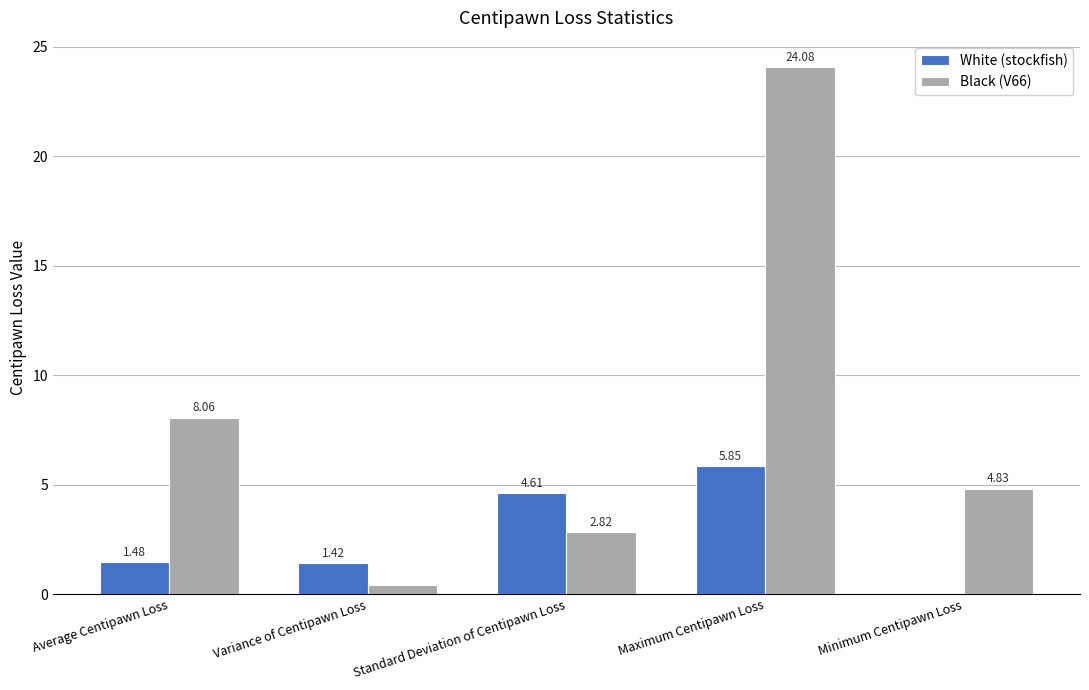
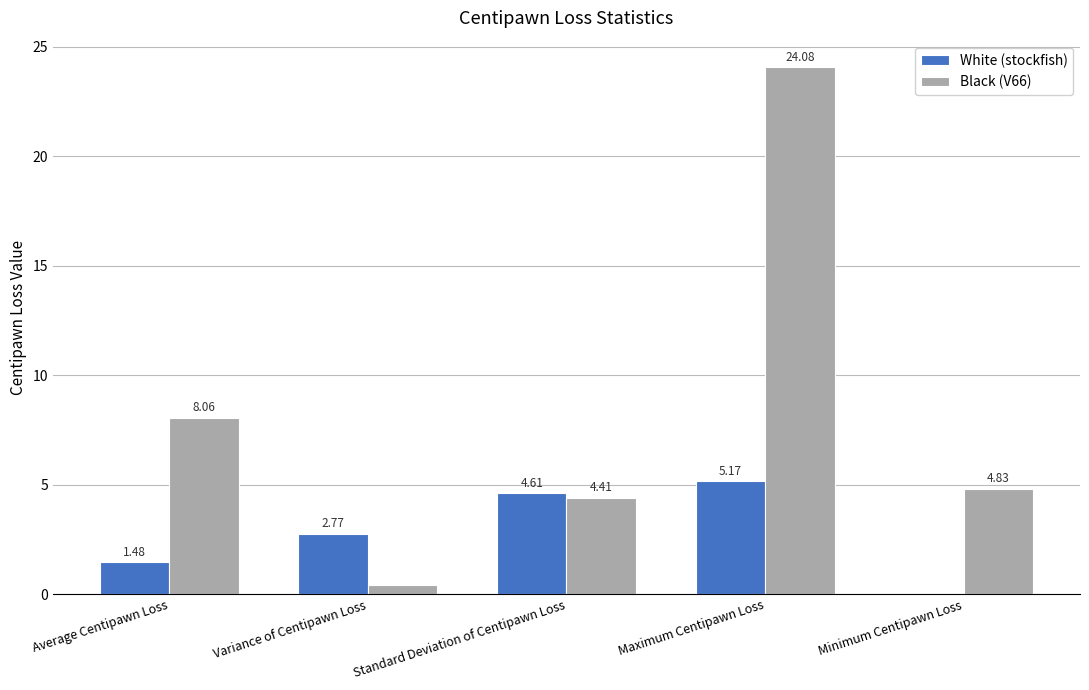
White (stockfish), Variance of Centipawn Loss: 1.42 -> 2.77
Black (V66), Standard Deviation of Centipawn Loss: 2.82 -> 4.41
White (stockfish), Maximum Centipawn Loss: 5.85 -> 5.17
